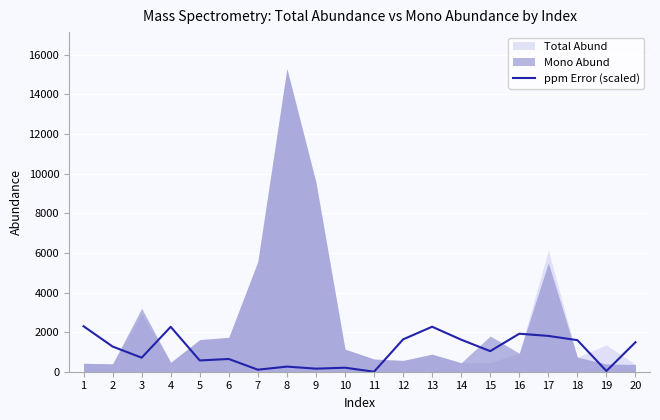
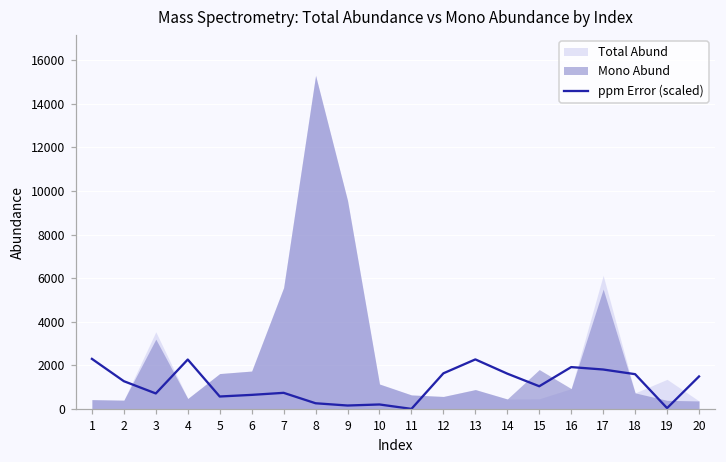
Total Abund, 3: 2900 -> 3500
ppm Error (scaled), 7: 100 -> 700
